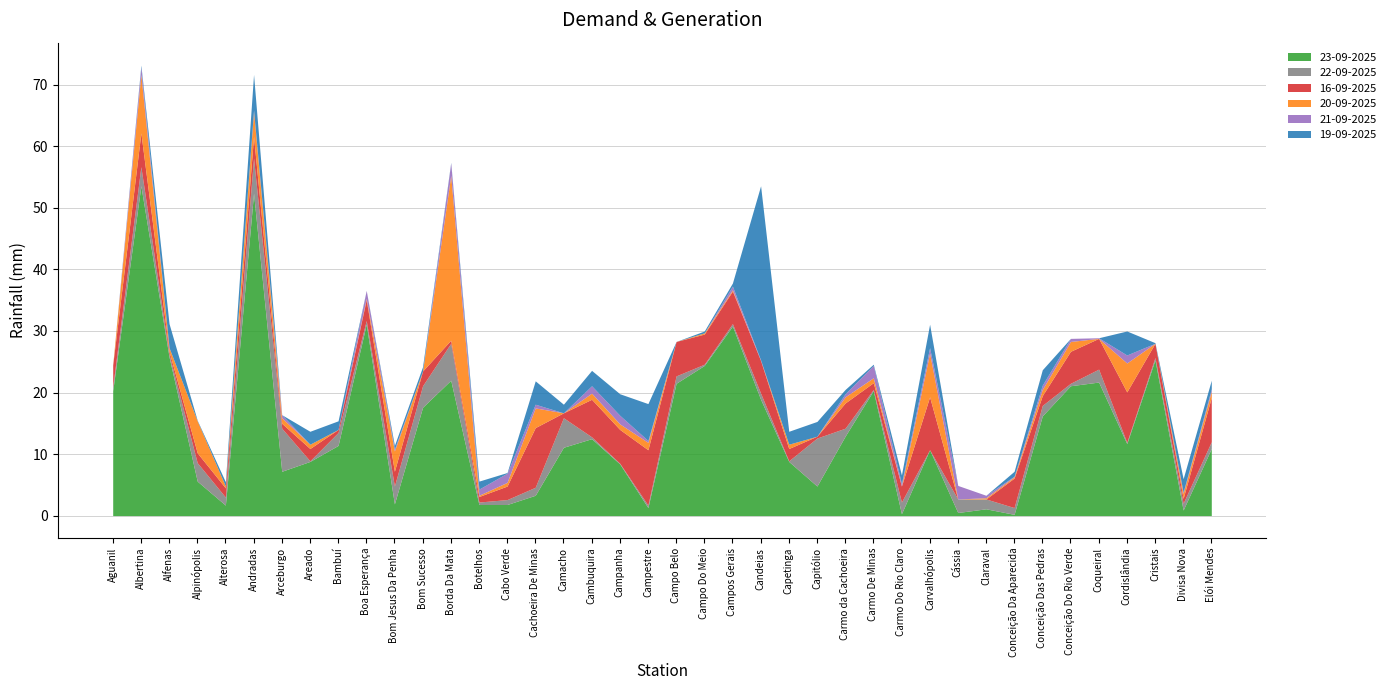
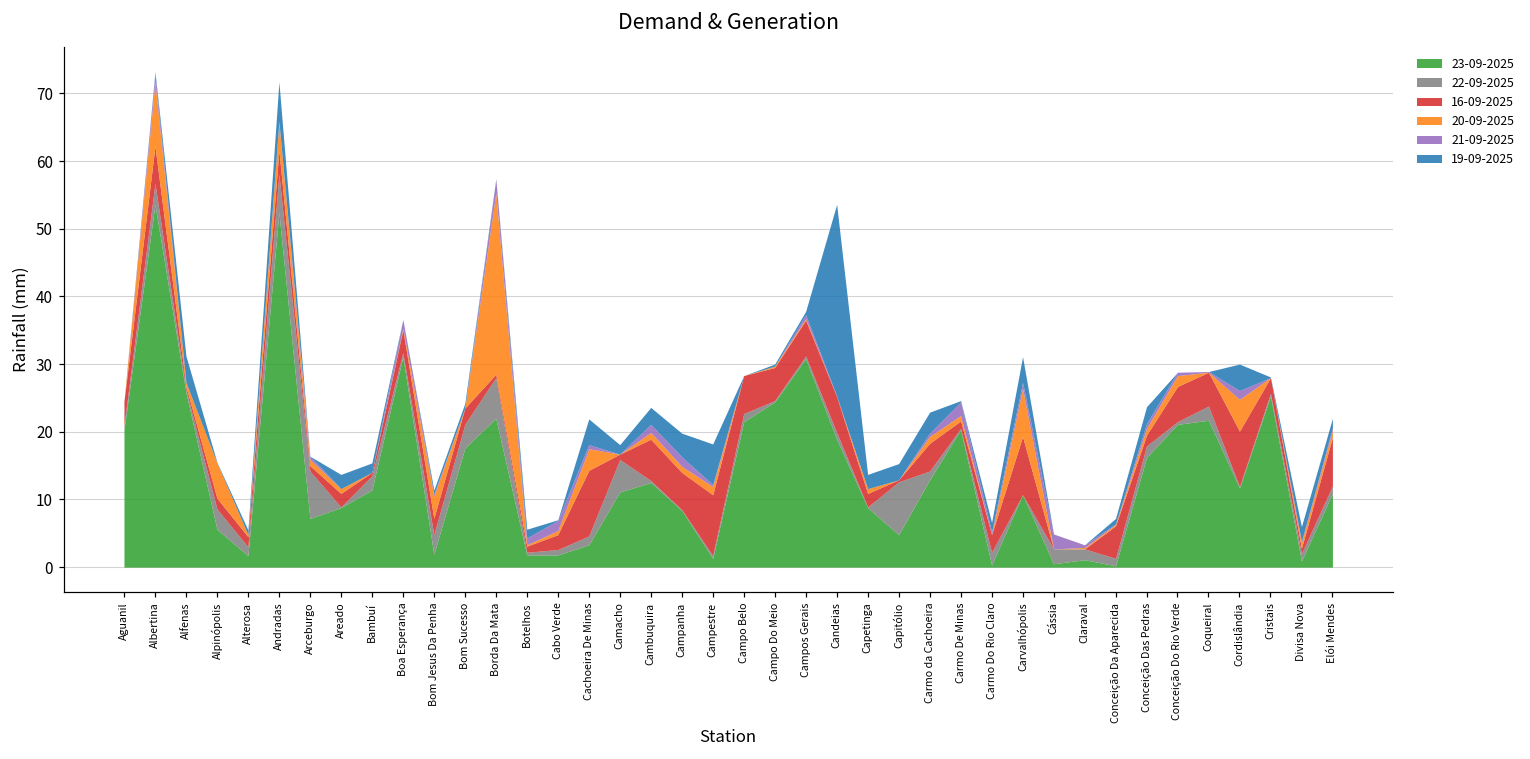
19-09-2025, Carmo da Cachoeira: 1 -> 3
